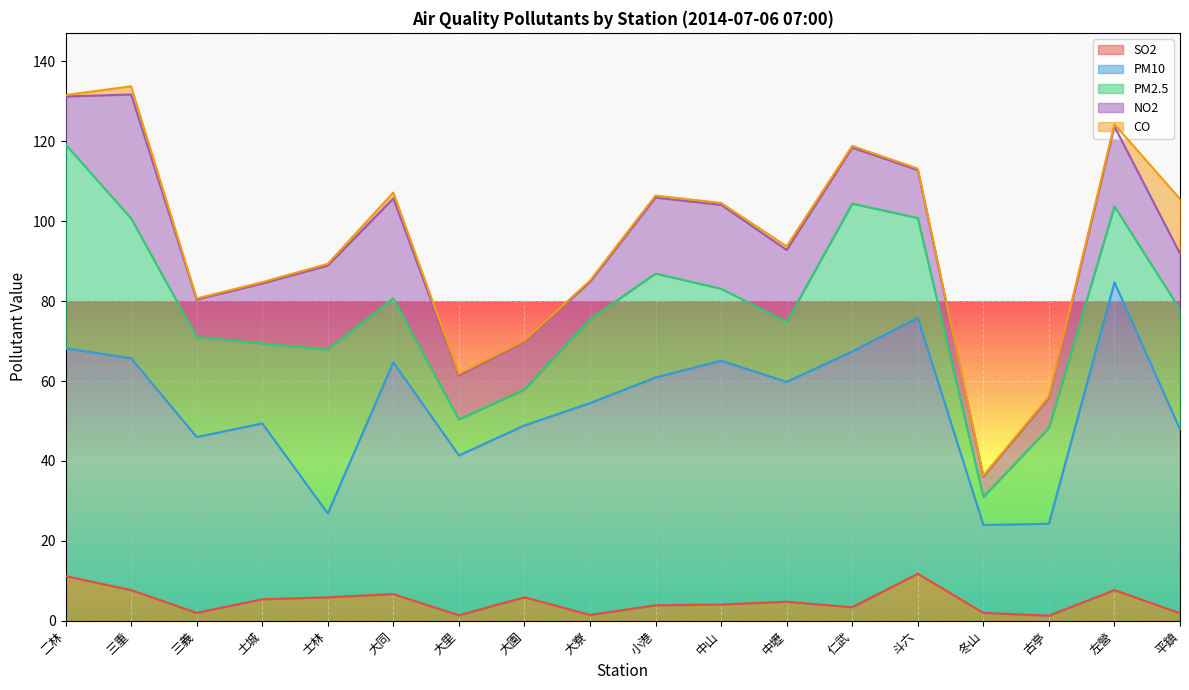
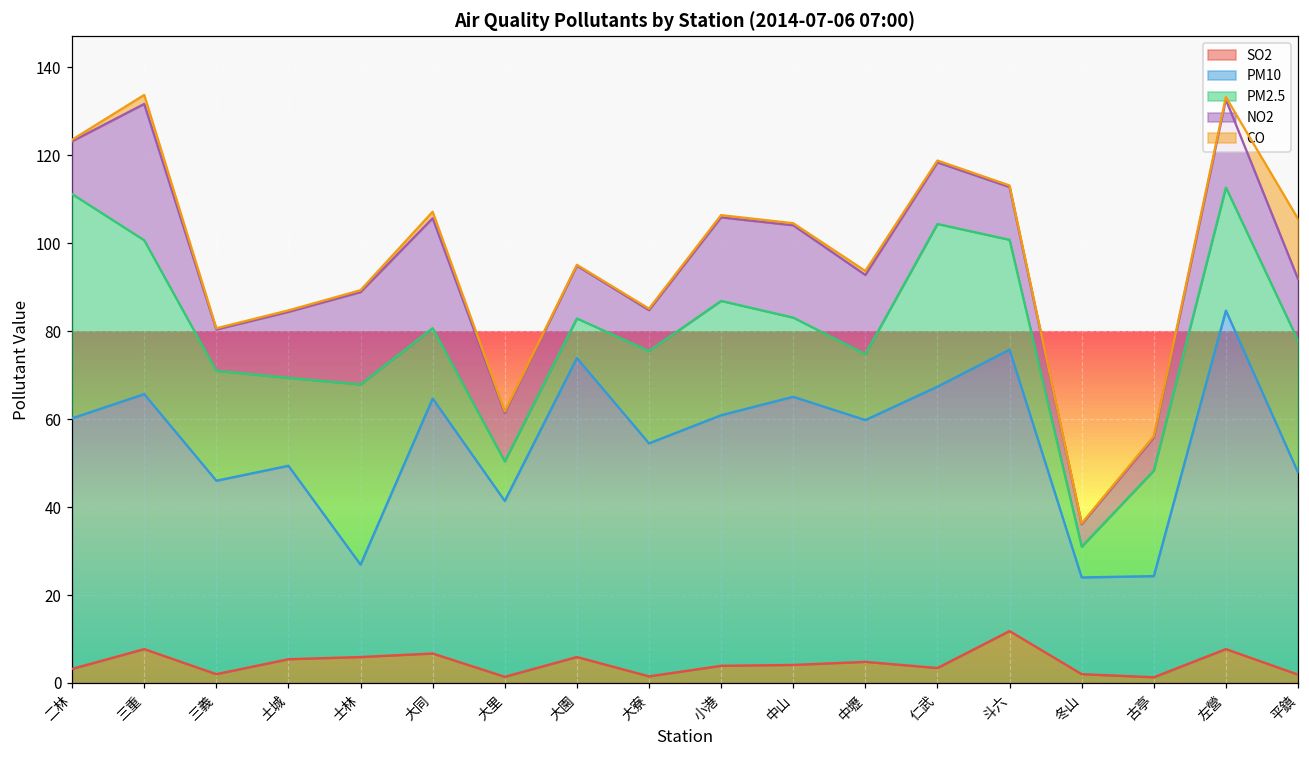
SO2, 二林: 11 -> 3
PM10, 大園: 43 -> 68
PM2.5, 左營: 19 -> 28
